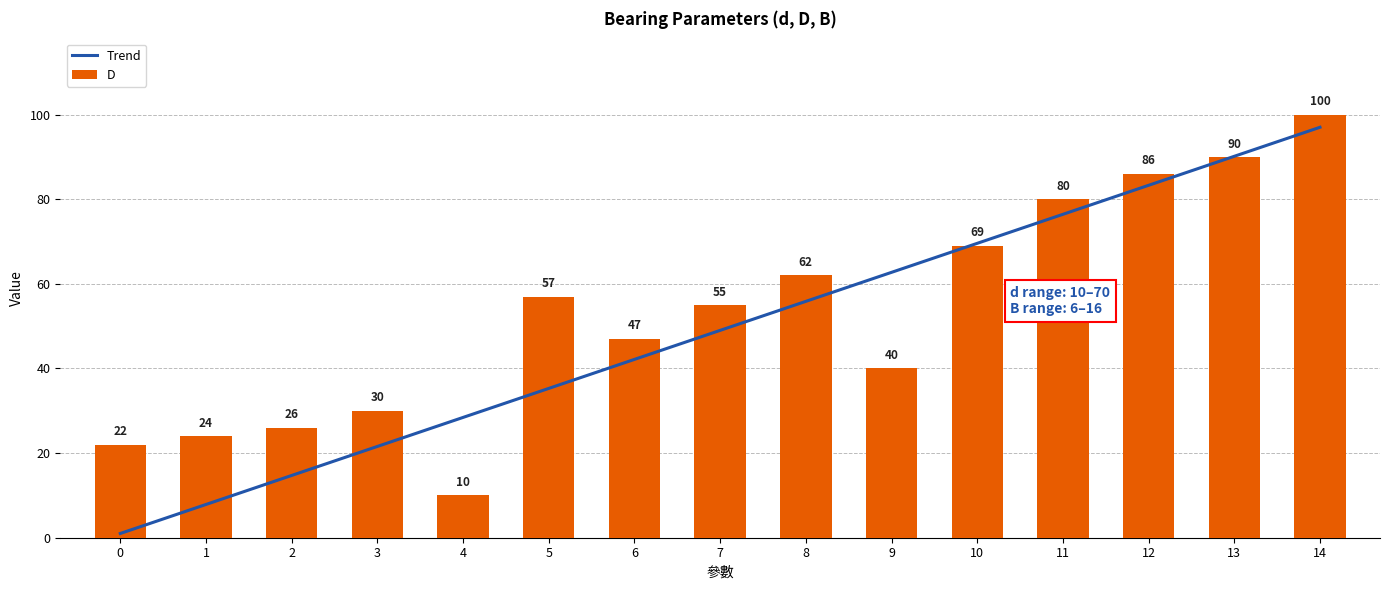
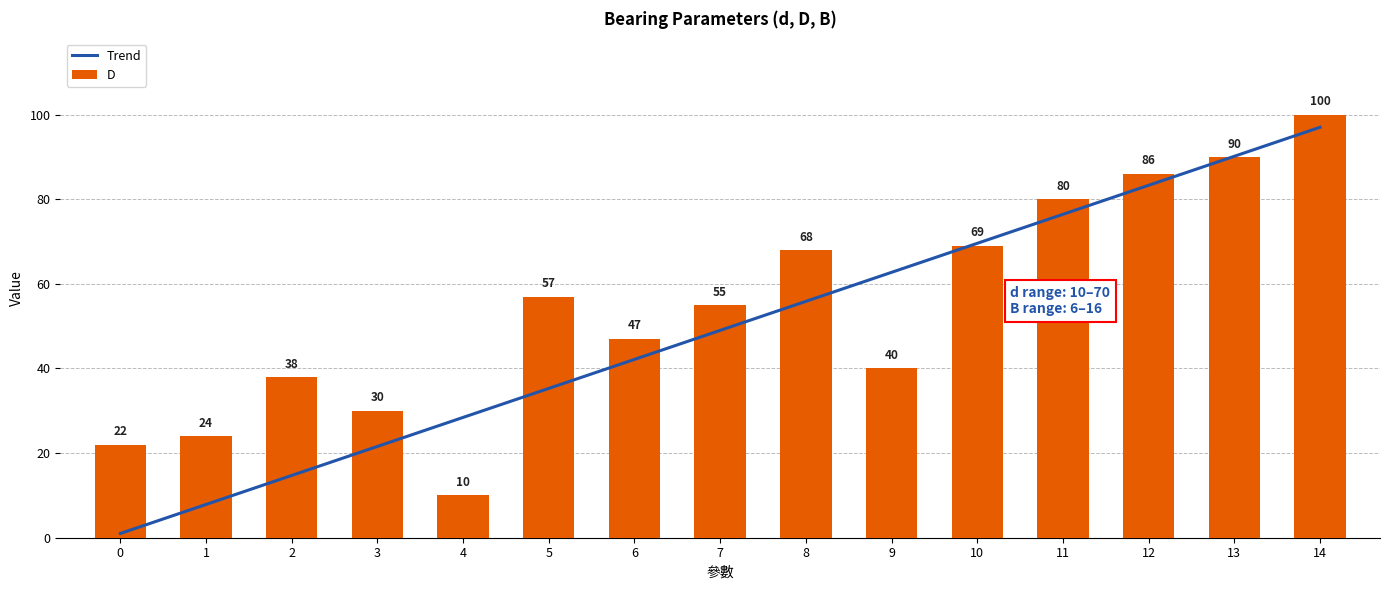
D, 2: 26 -> 38
D, 8: 62 -> 68
